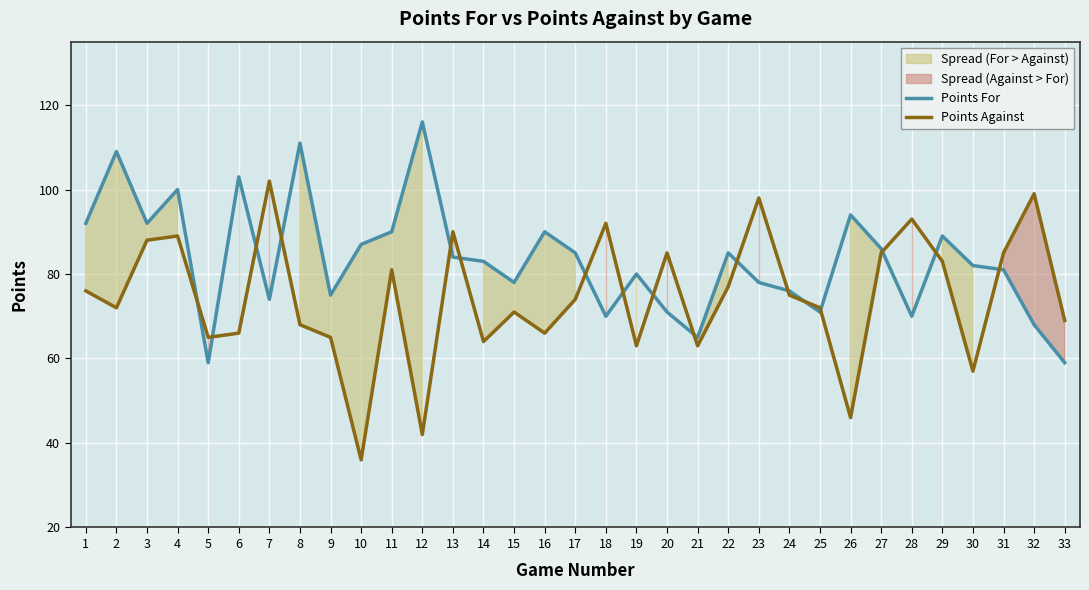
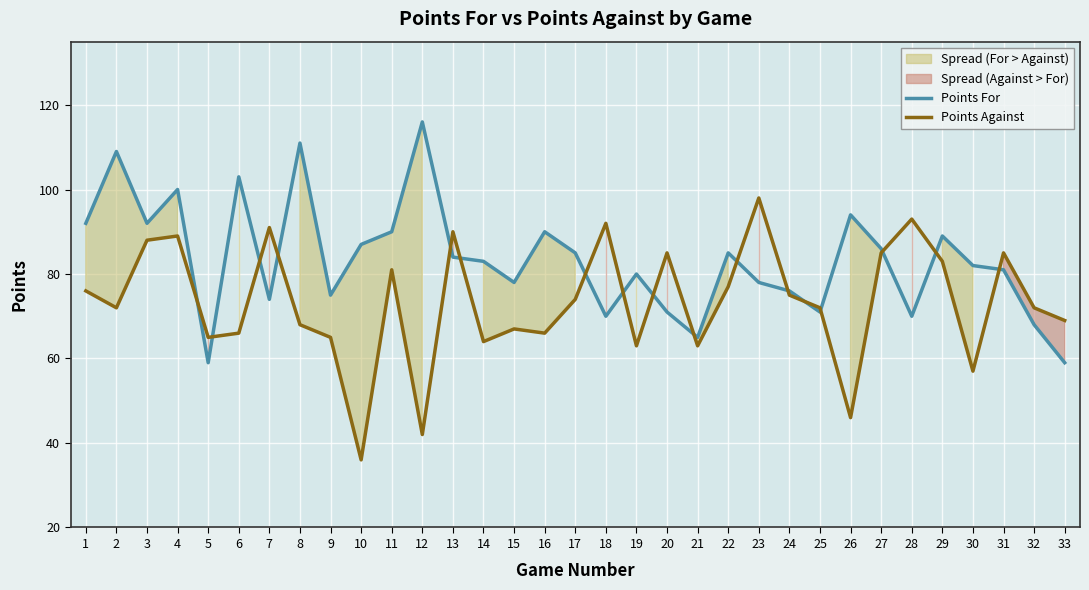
Points Against, 7: 102 -> 91
Points Against, 15: 71 -> 67
Points Against, 32: 99 -> 72
